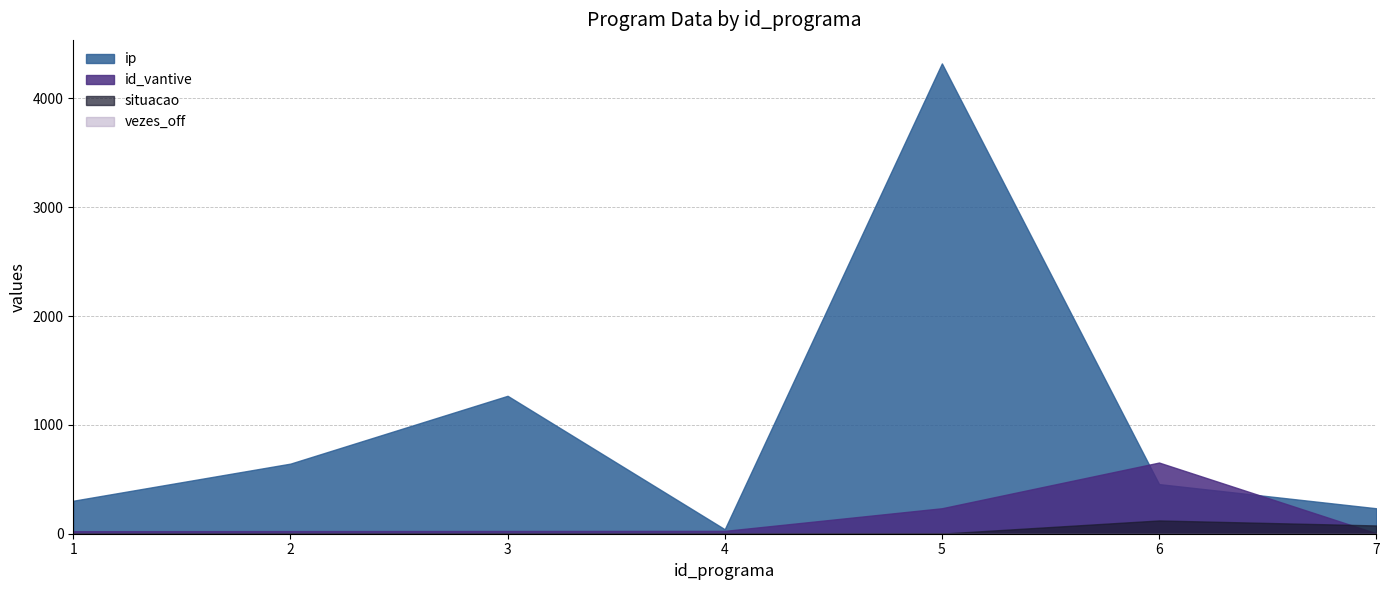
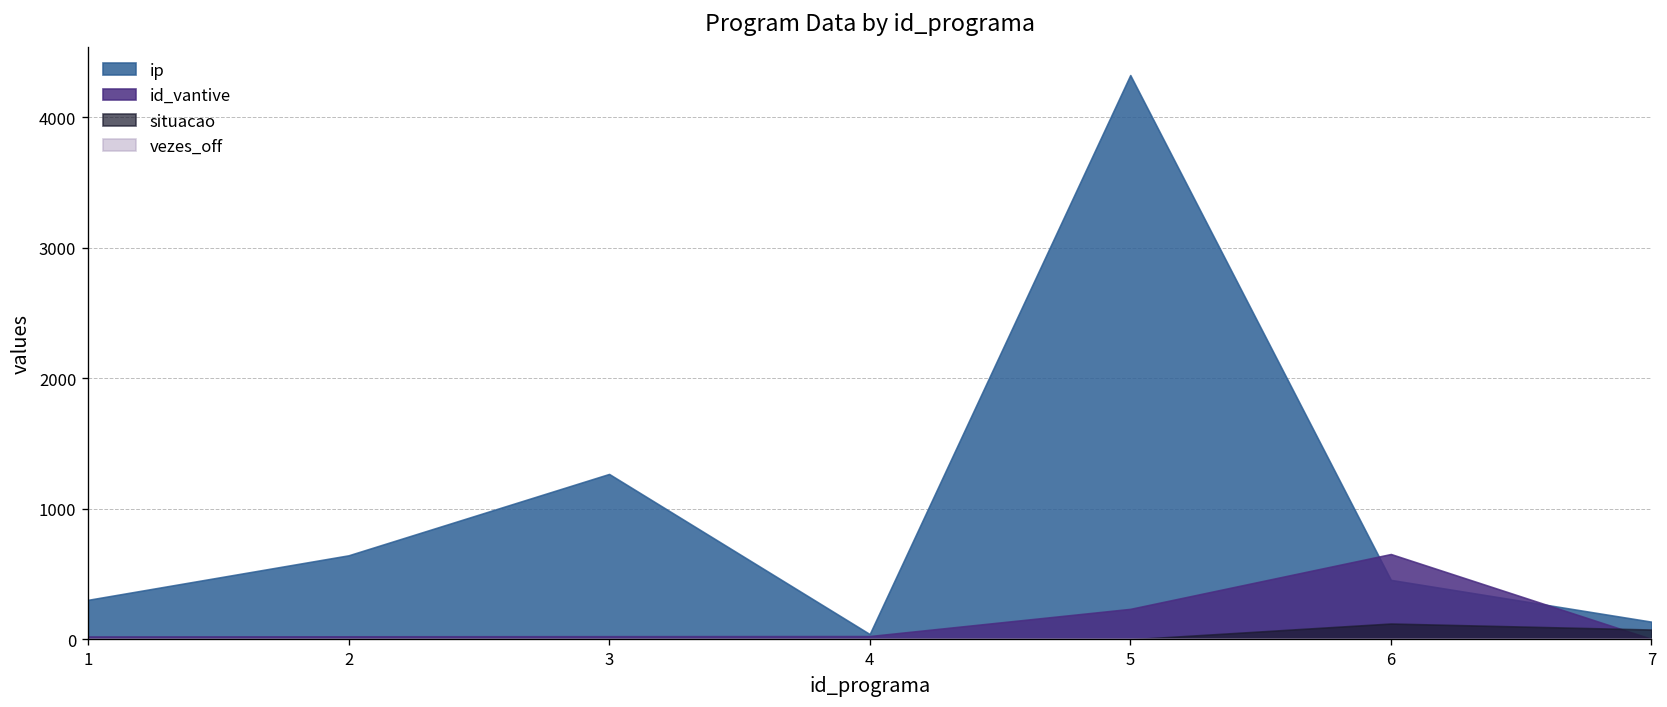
ip, 7: 230 -> 140
